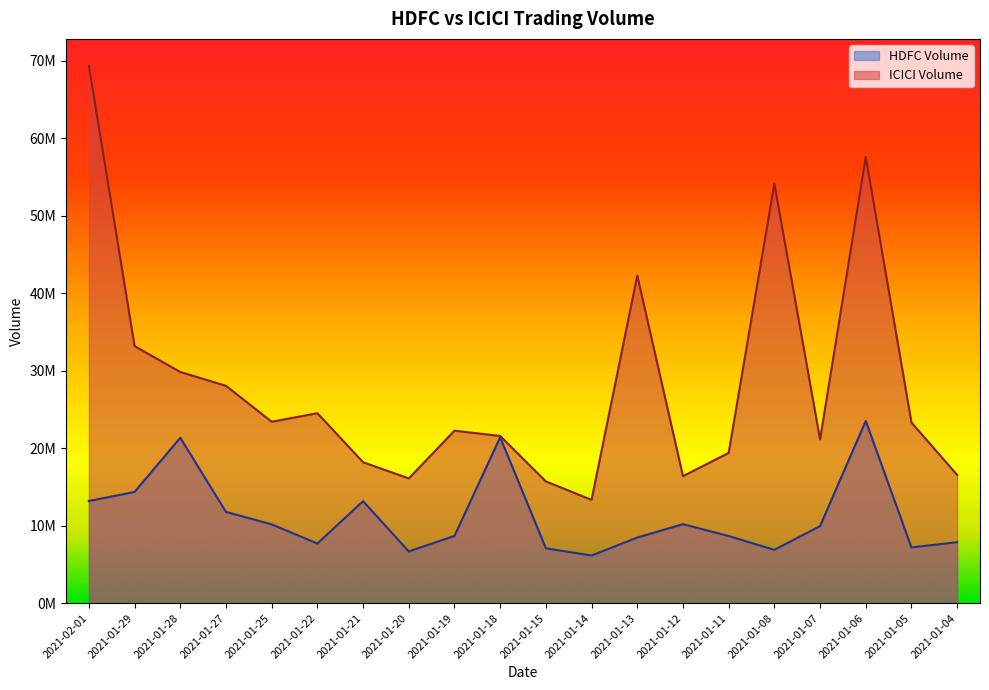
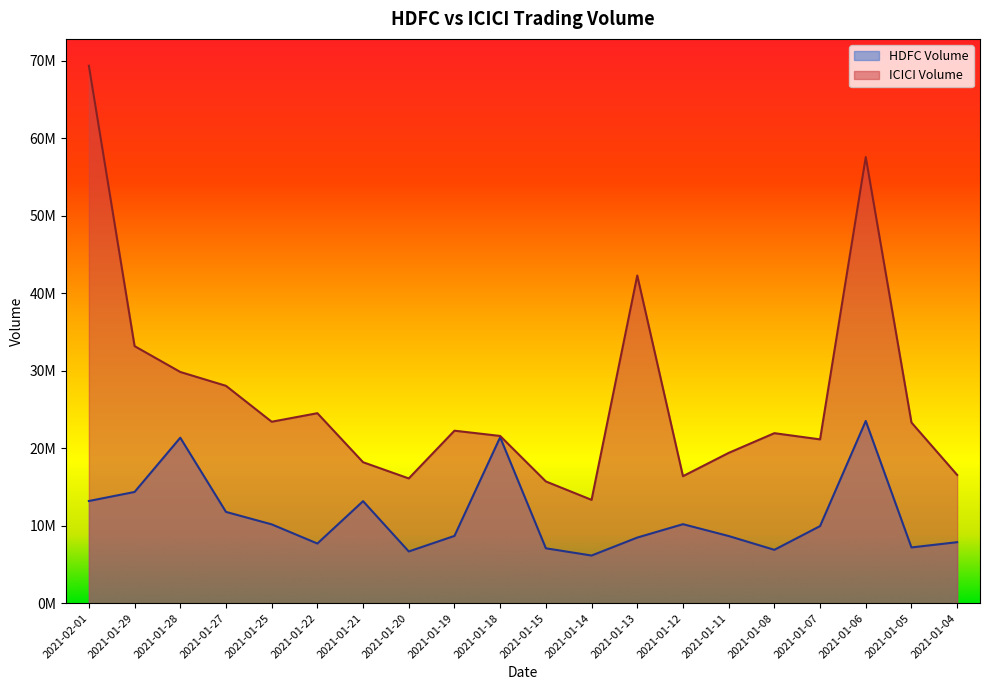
ICICI Volume, 2021-01-08: 54000000 -> 22000000
